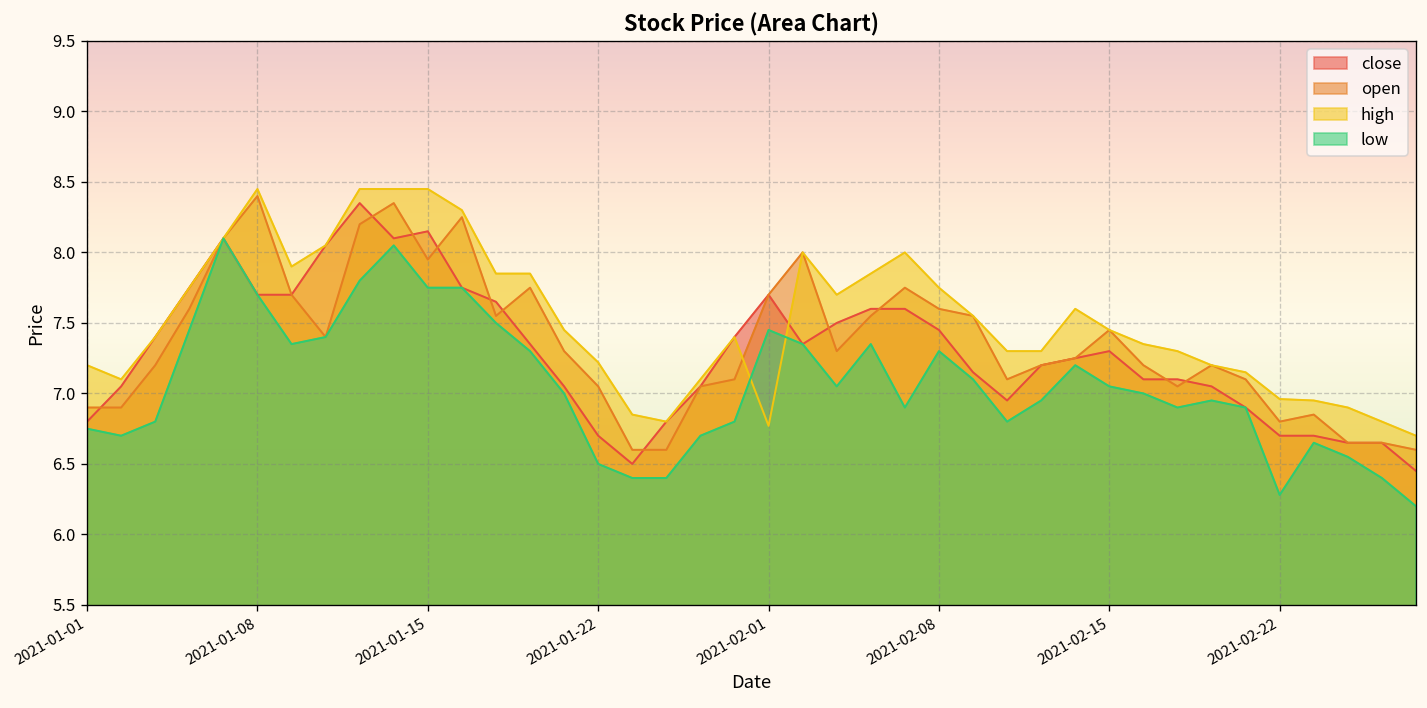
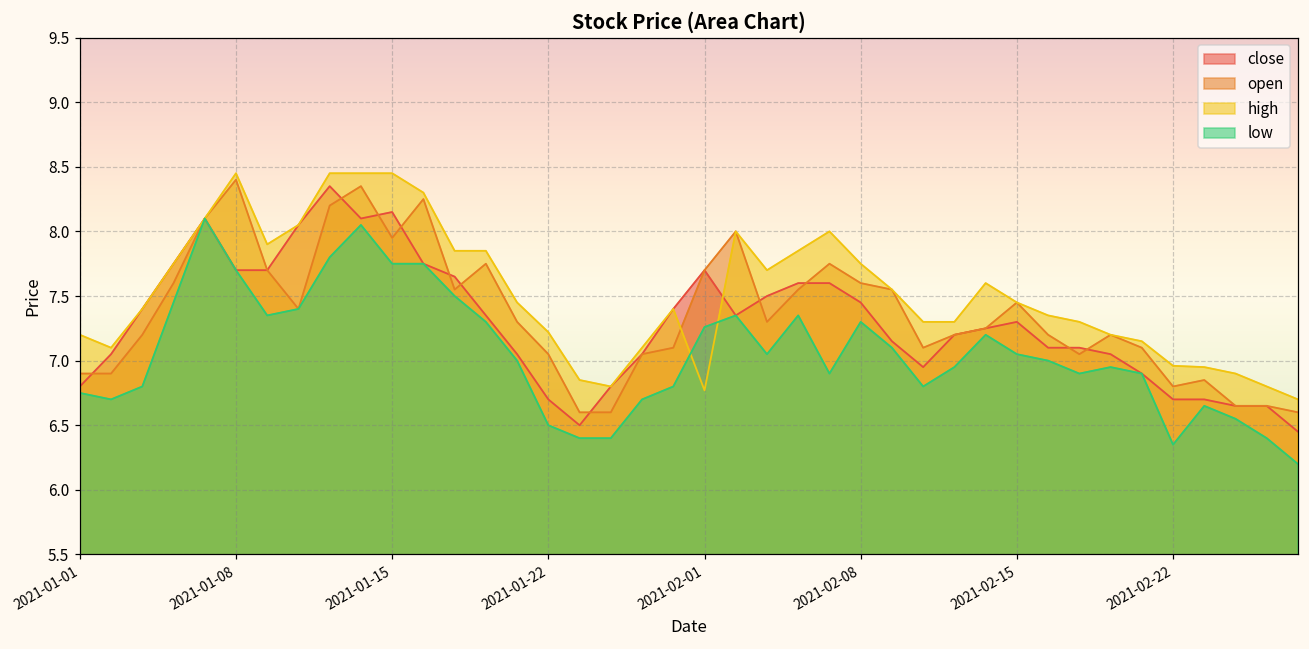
low, 2021-02-01: 7.45 -> 7.26
low, 2021-02-22: 6.28 -> 6.35
